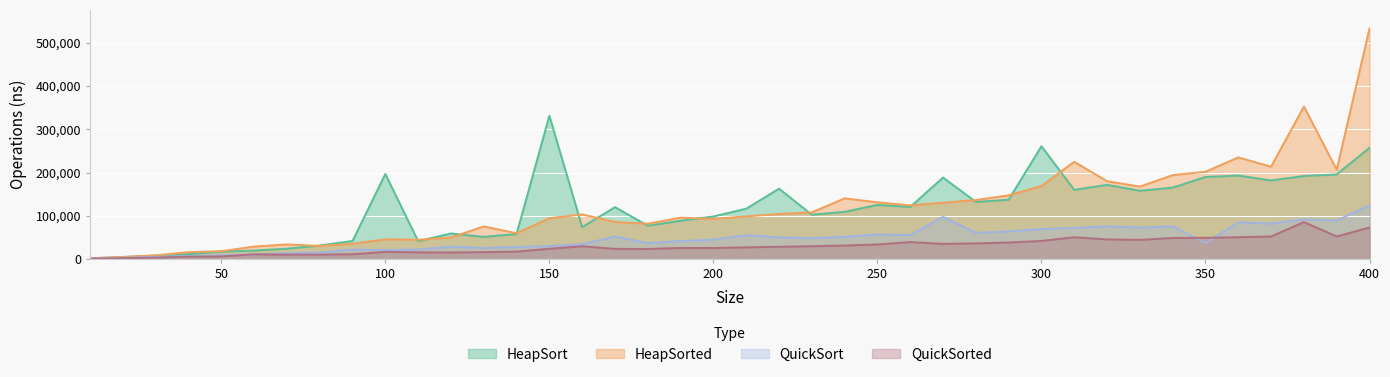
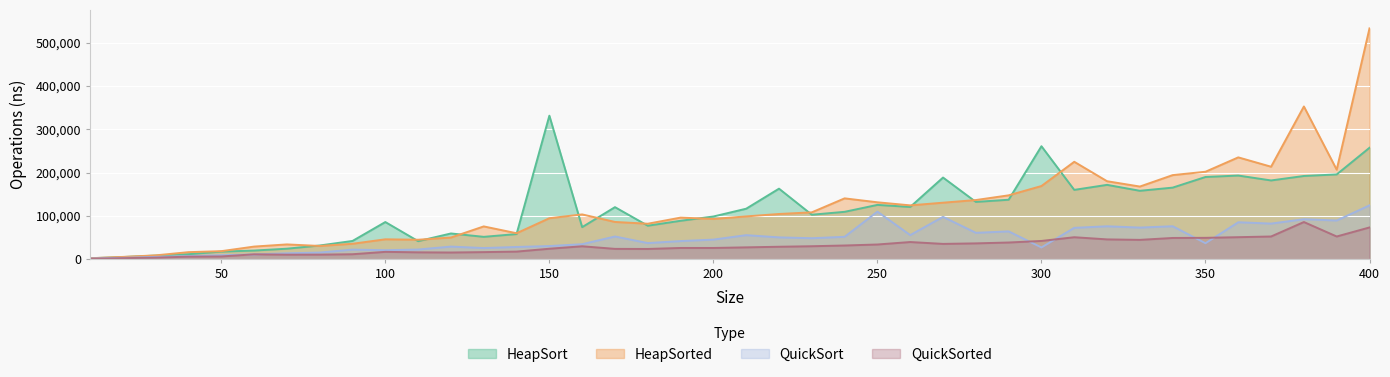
HeapSort, 100: 200,000 -> 90,000
QuickSort, 250: 60,000 -> 110,000
QuickSort, 300: 70,000 -> 30,000
